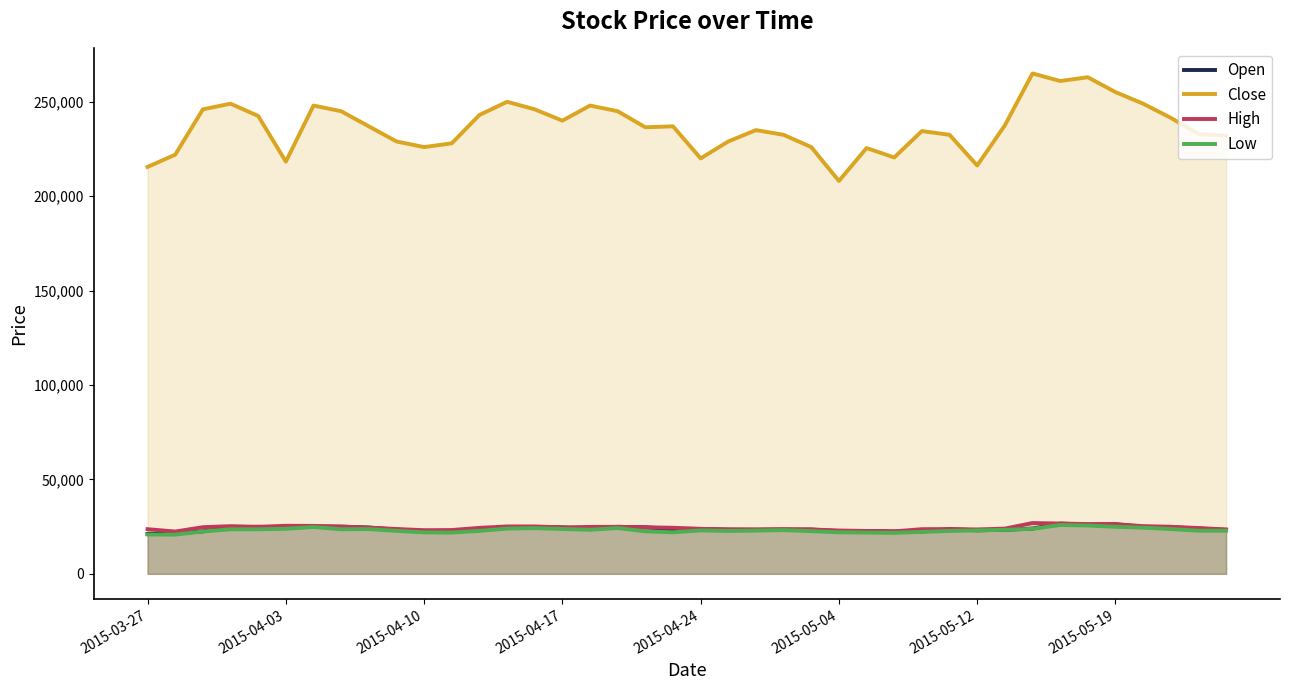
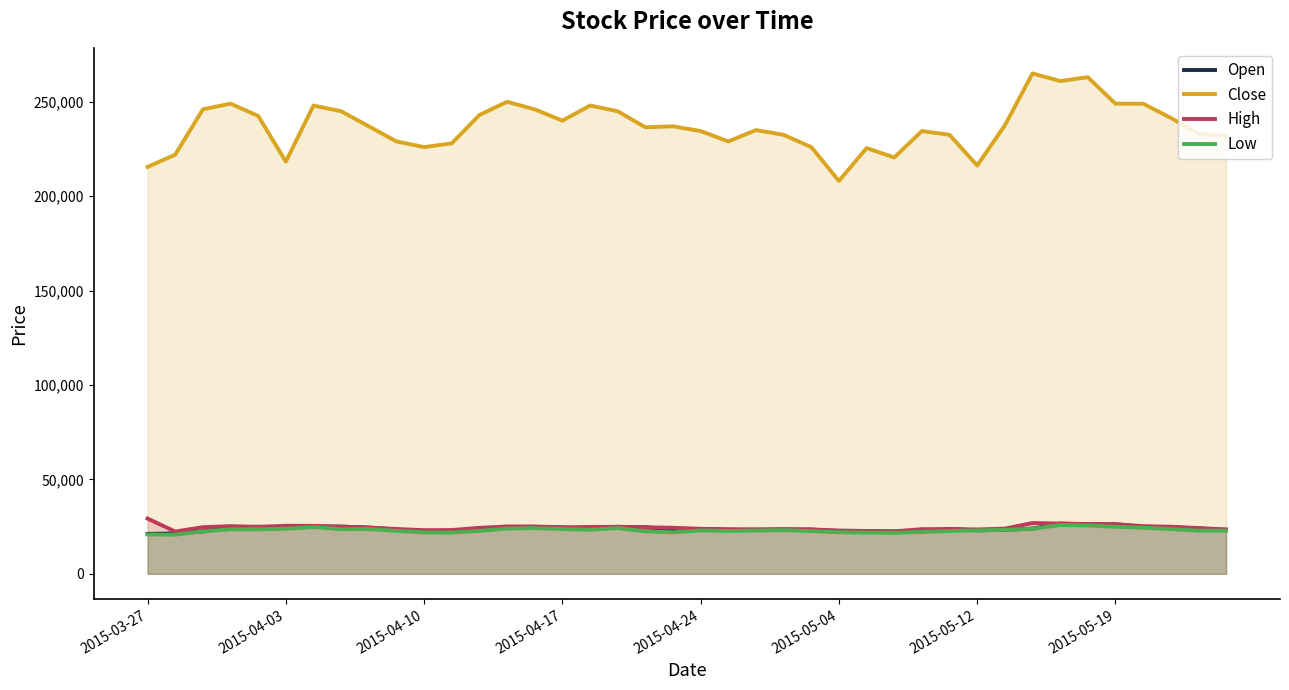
High, 2015-03-27: 24,000 -> 29,000
Close, 2015-04-24: 220,000 -> 235,000
Close, 2015-05-19: 255,000 -> 249,000
